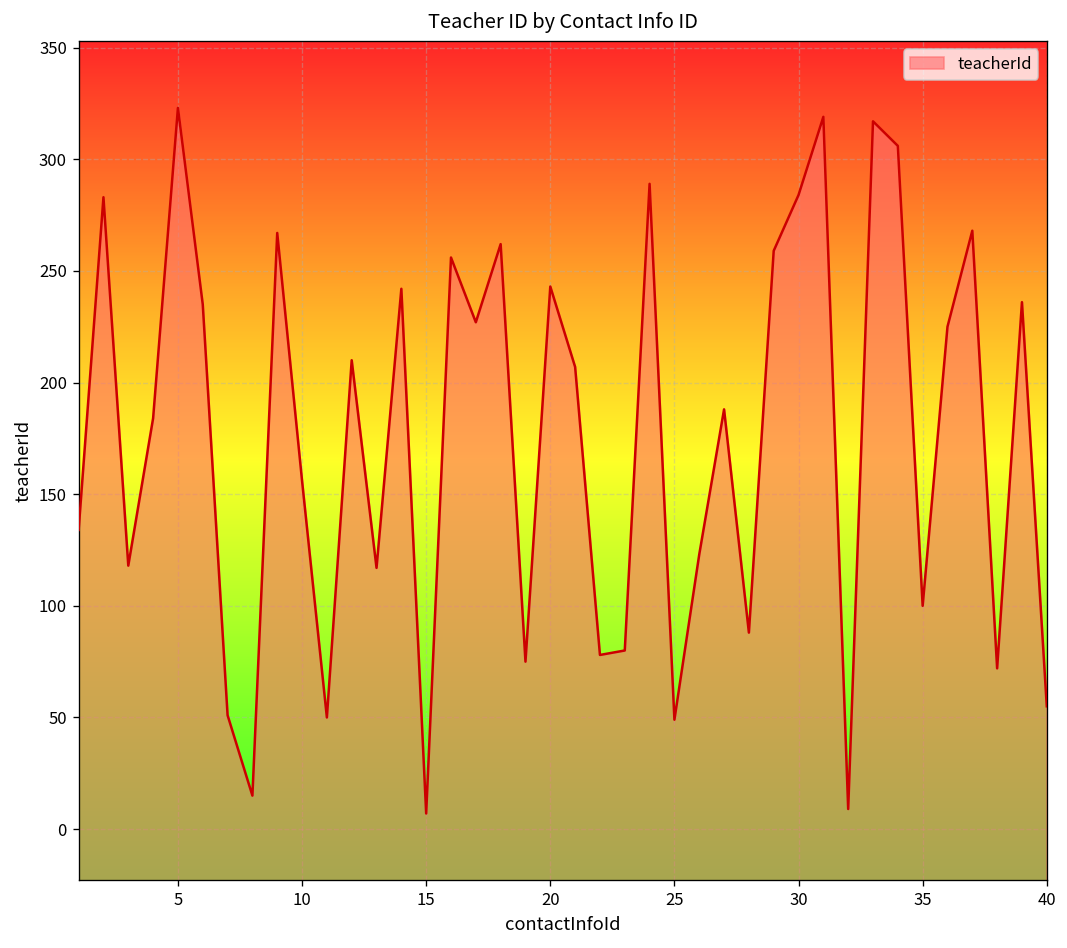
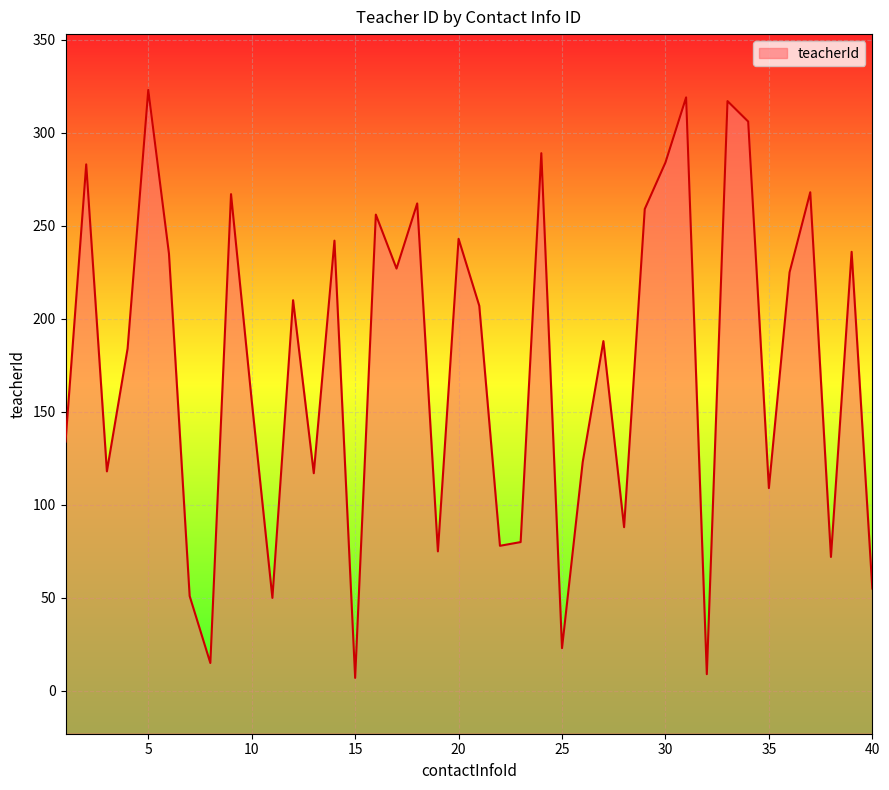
25: 49 -> 23
35: 100 -> 109
